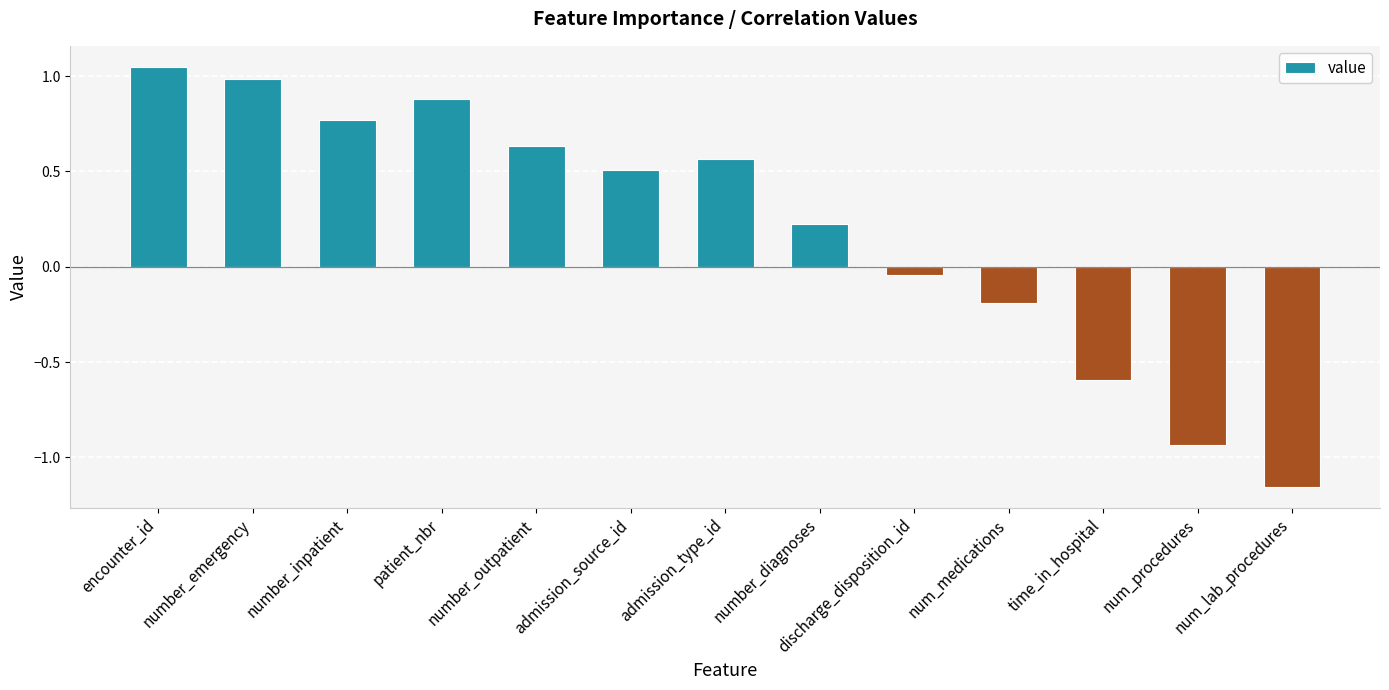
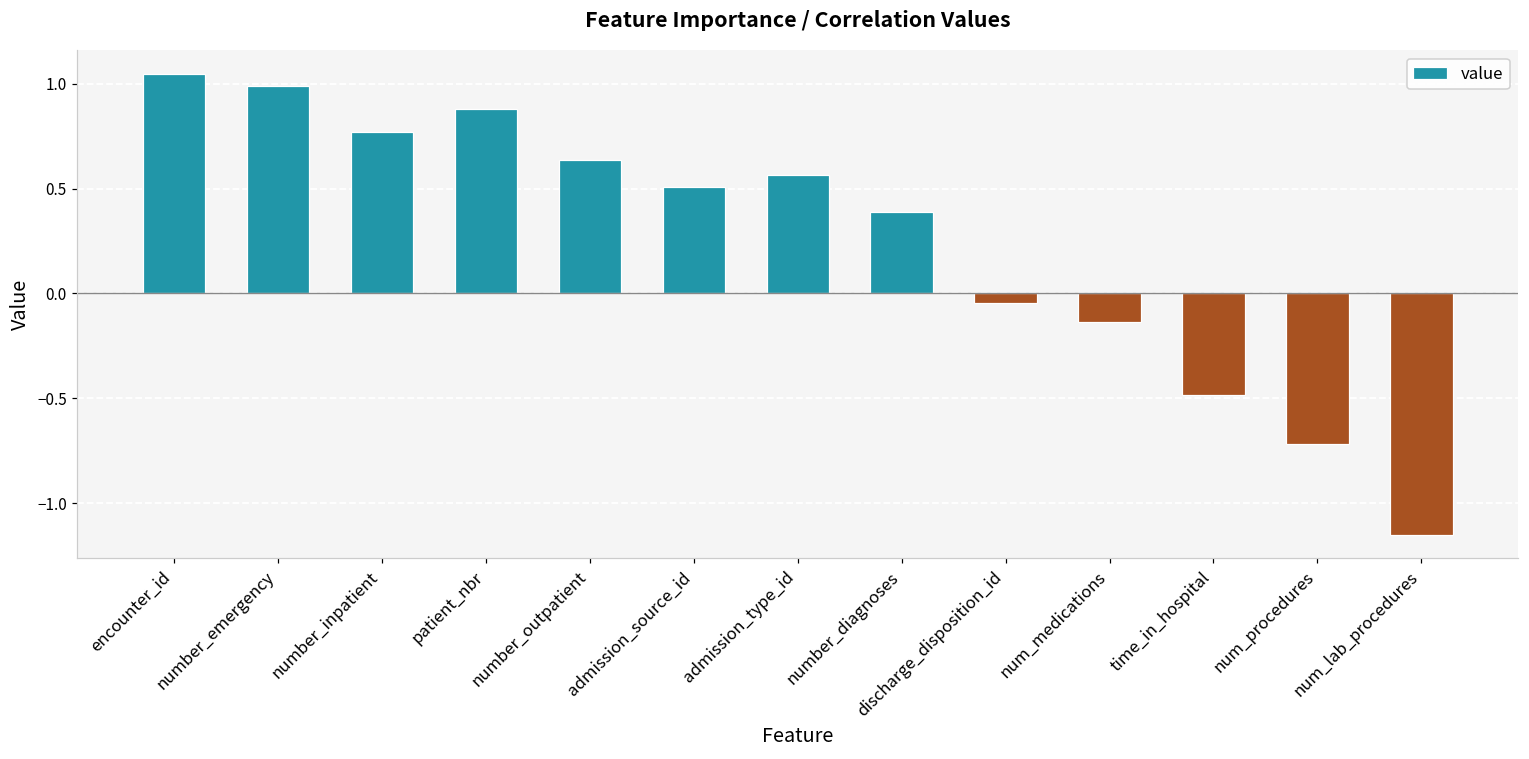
number_diagnoses: 0.22 -> 0.39
num_medications: -0.19 -> -0.14
time_in_hospital: -0.59 -> -0.49
num_procedures: -0.94 -> -0.72
